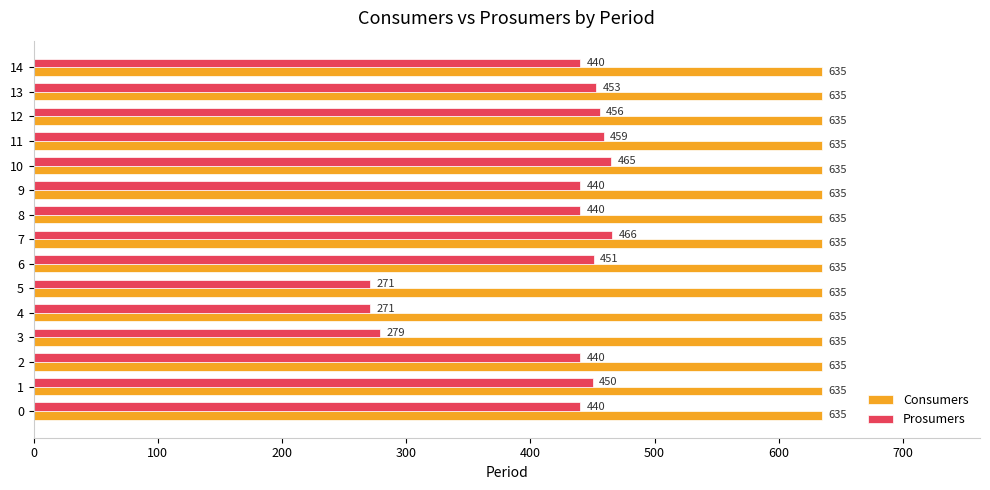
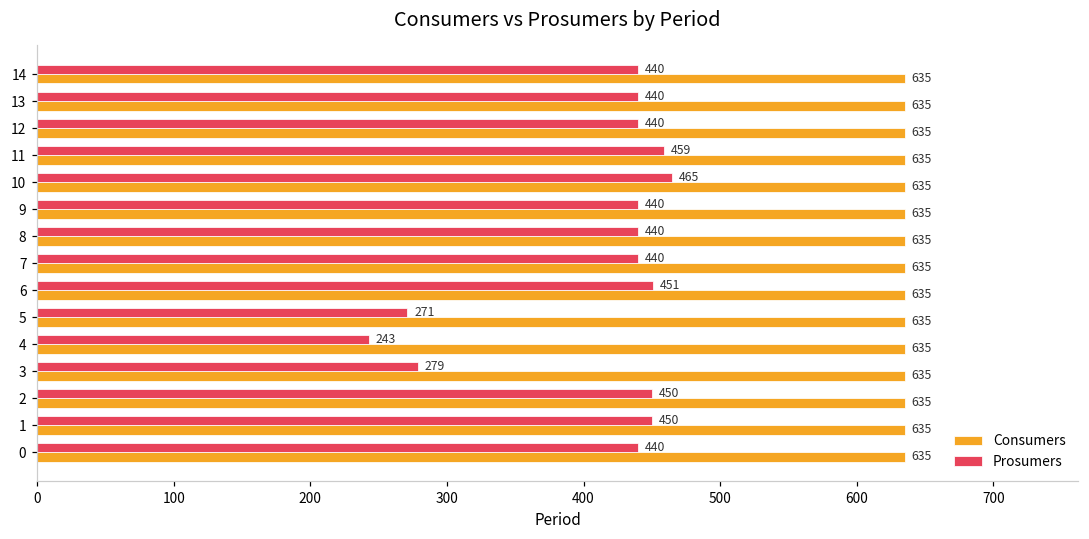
Prosumers, 13: 453 -> 440
Prosumers, 12: 456 -> 440
Prosumers, 7: 466 -> 440
Prosumers, 4: 271 -> 243
Prosumers, 2: 440 -> 450
